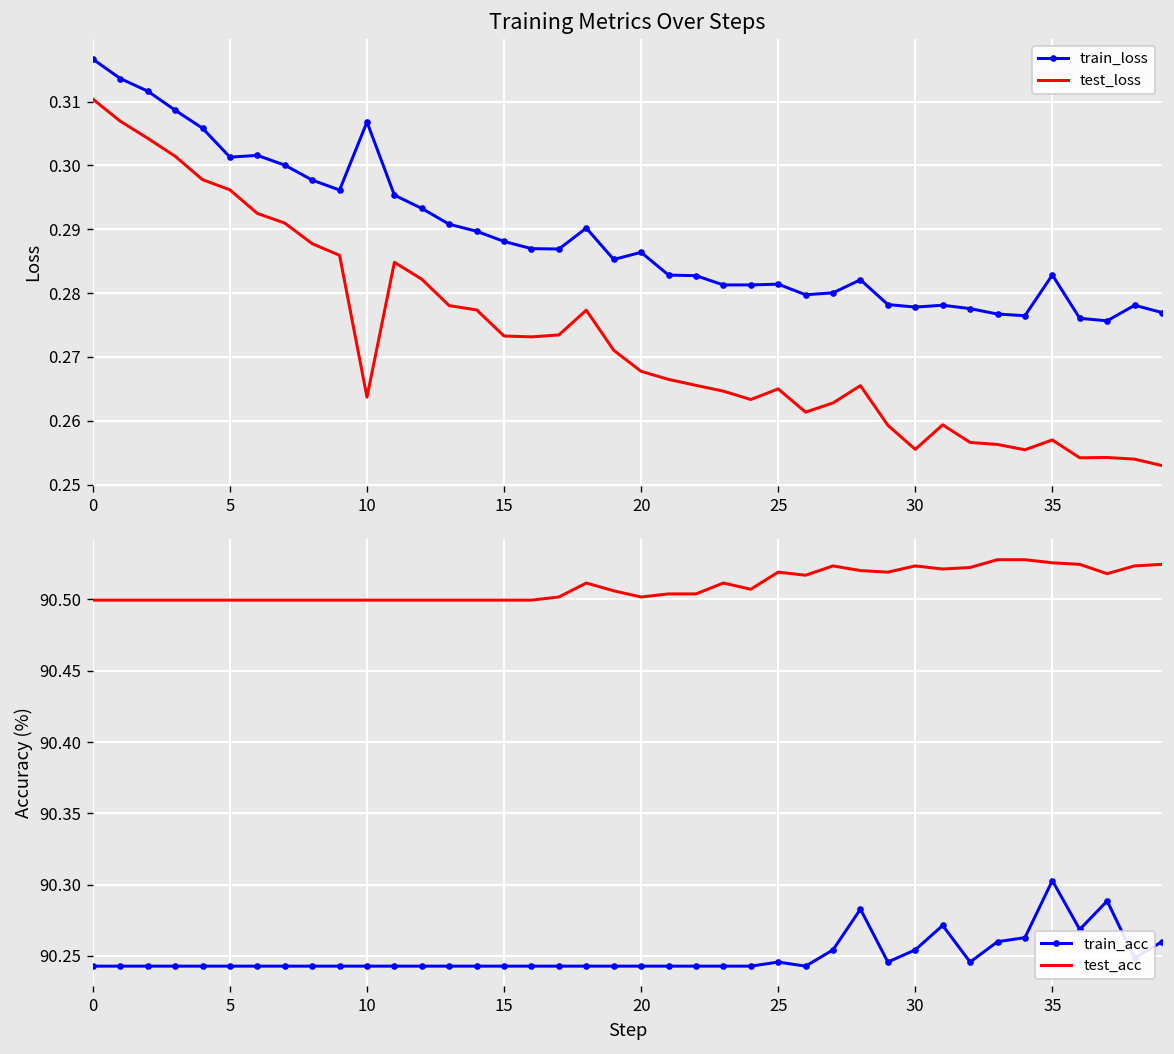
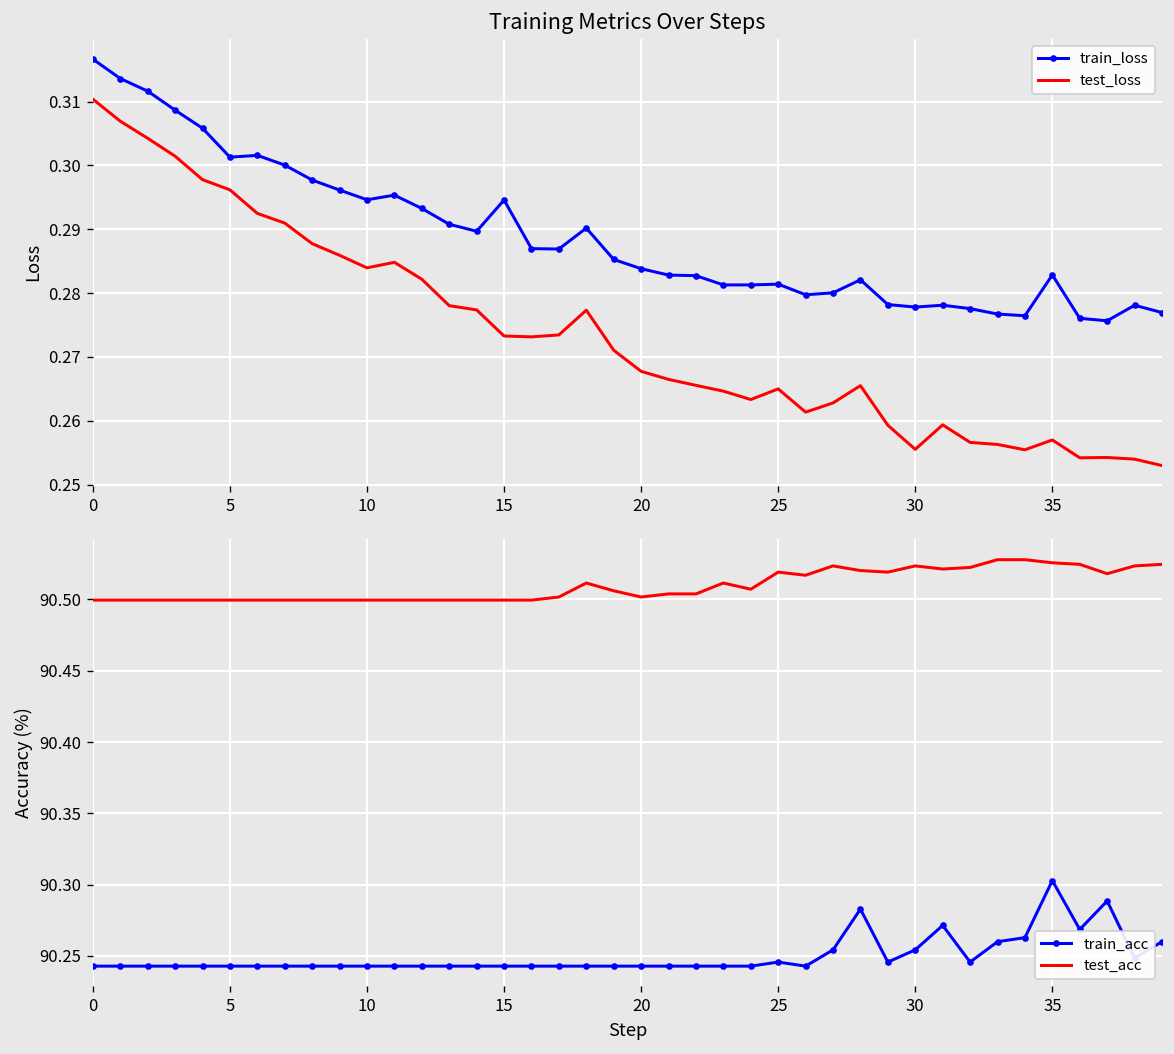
Training Metrics Over Steps, train_loss, 10: 0.307 -> 0.295
Training Metrics Over Steps, test_loss, 10: 0.264 -> 0.284
Training Metrics Over Steps, train_loss, 15: 0.288 -> 0.295
Training Metrics Over Steps, train_loss, 20: 0.286 -> 0.284
